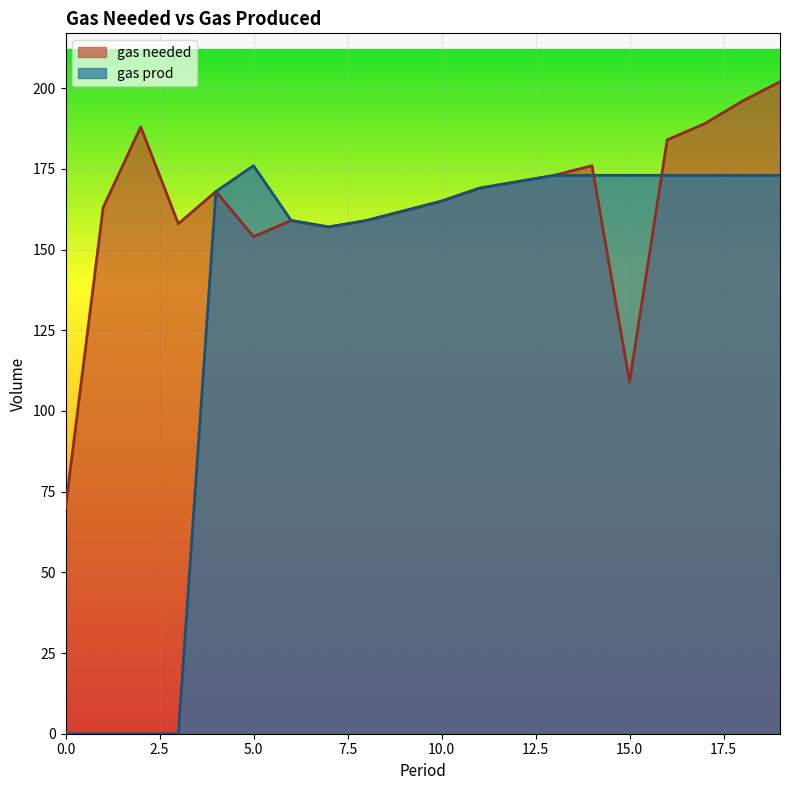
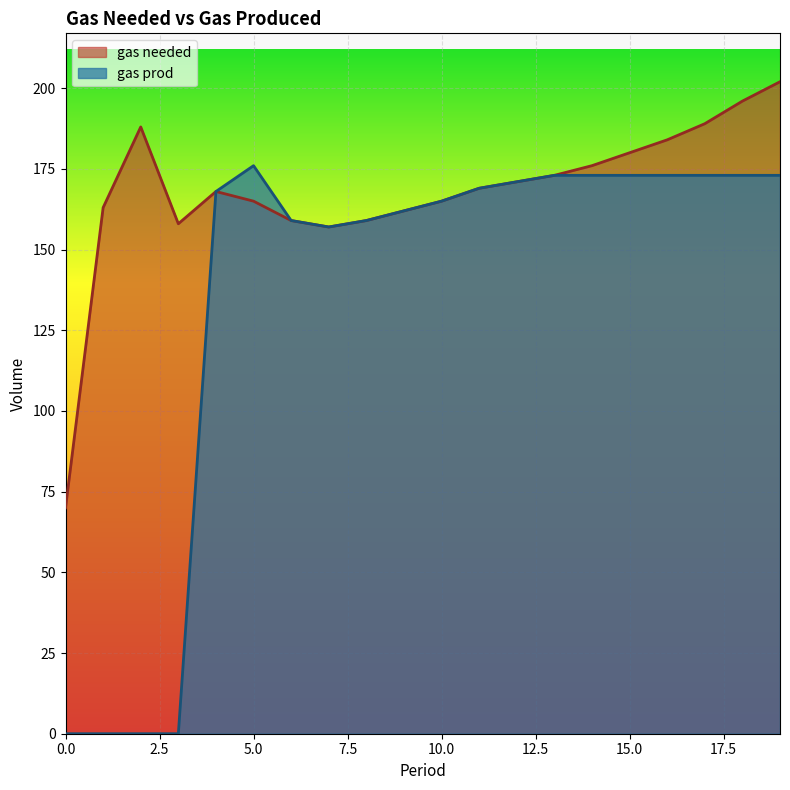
gas needed, 5.0: 154 -> 165
gas needed, 15.0: 109 -> 180
